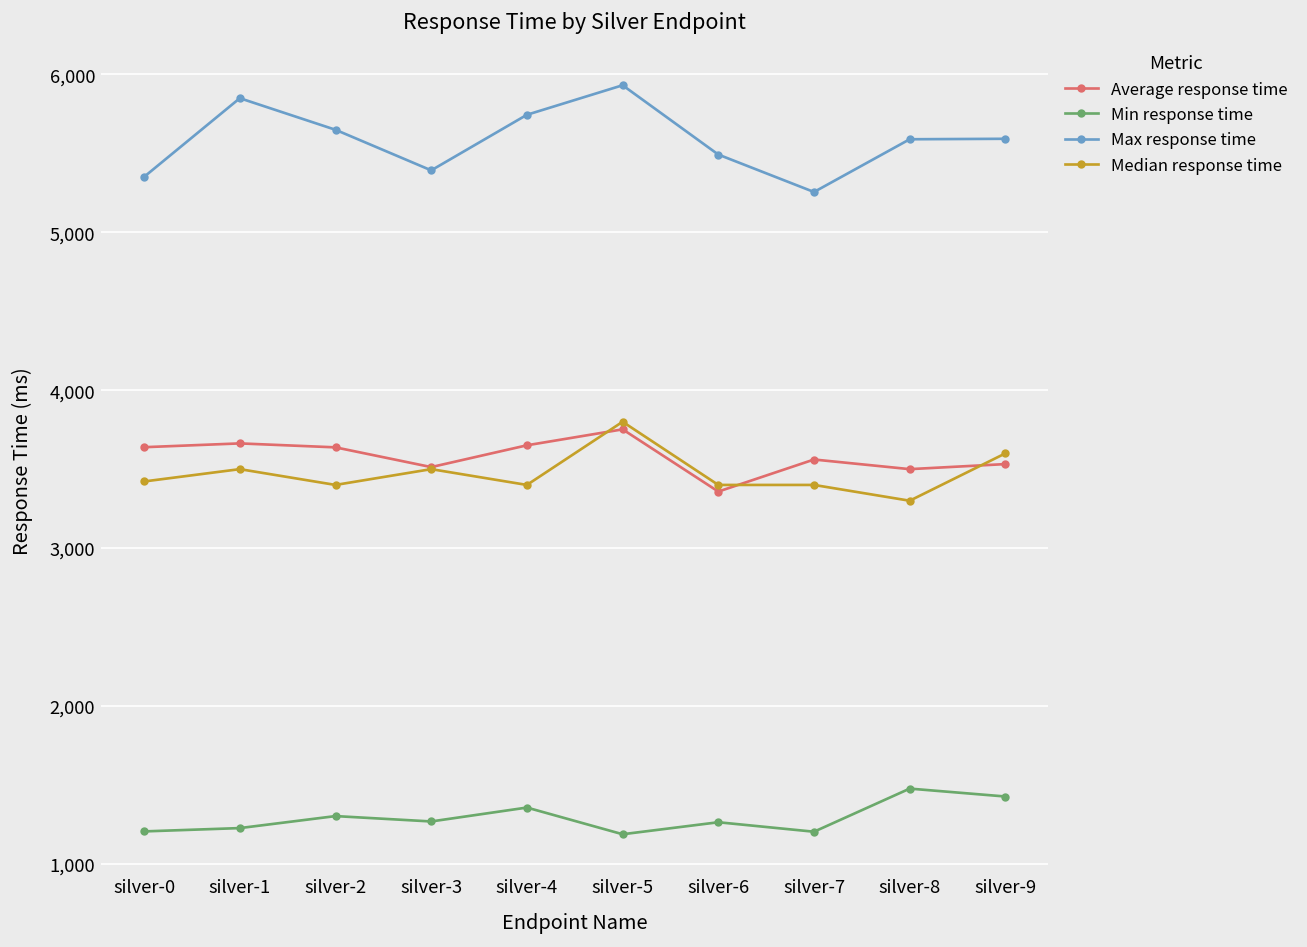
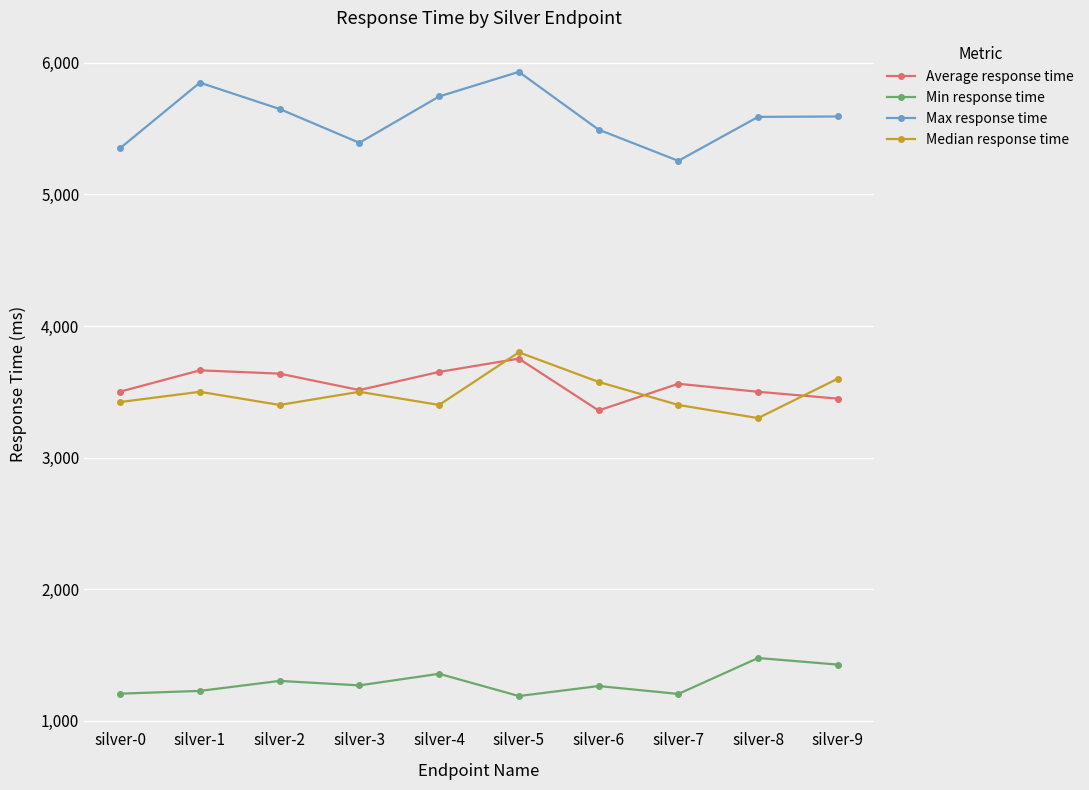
Average response time, silver-0: 3,640 -> 3,500
Median response time, silver-6: 3,400 -> 3,580
Average response time, silver-9: 3,530 -> 3,450
